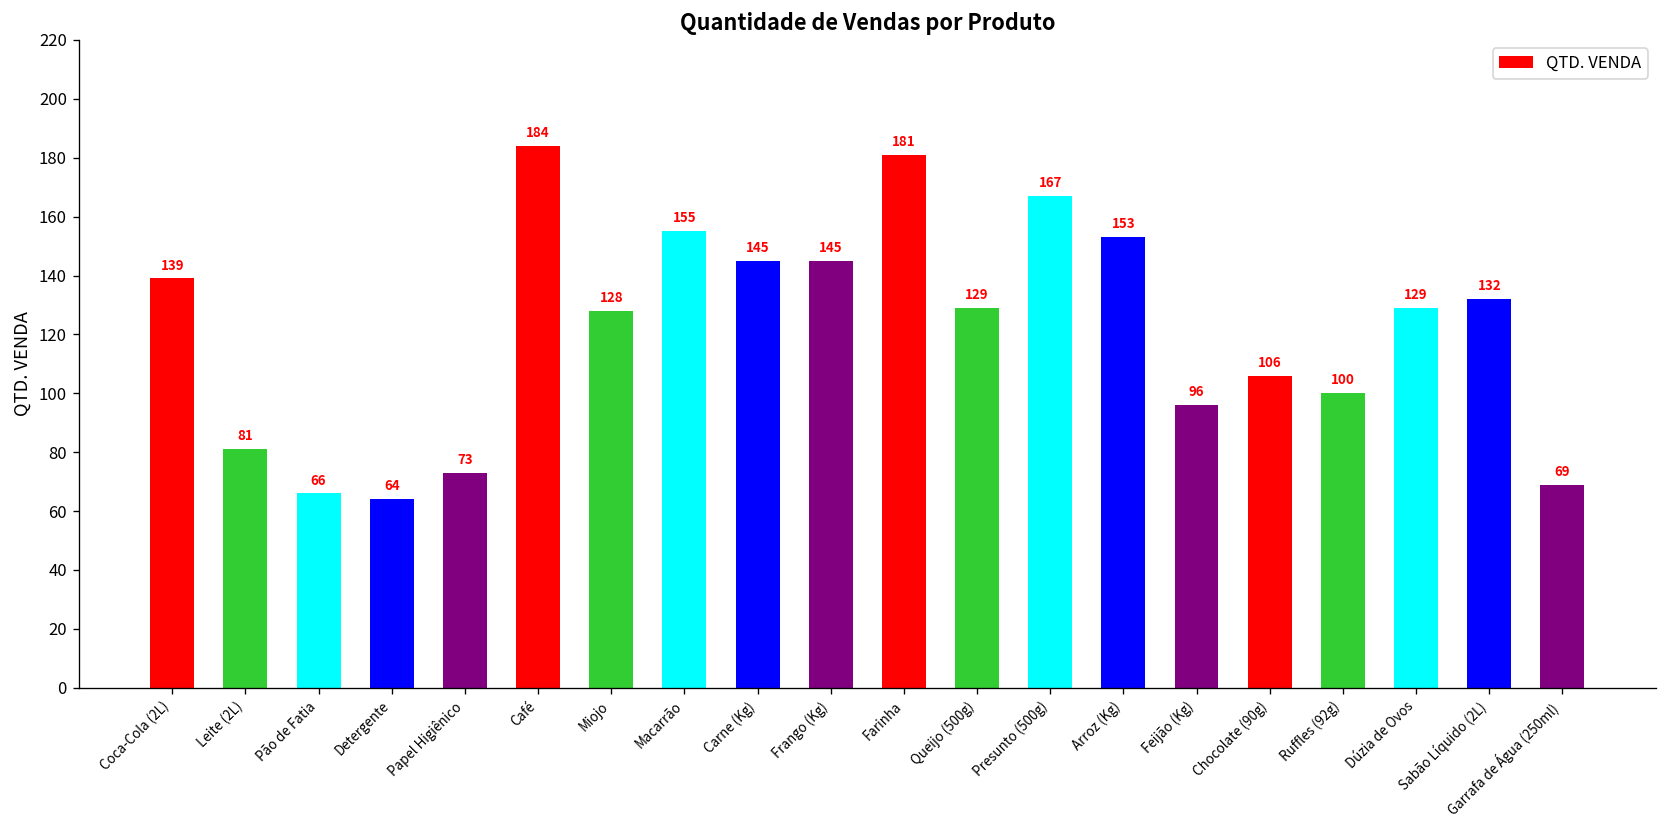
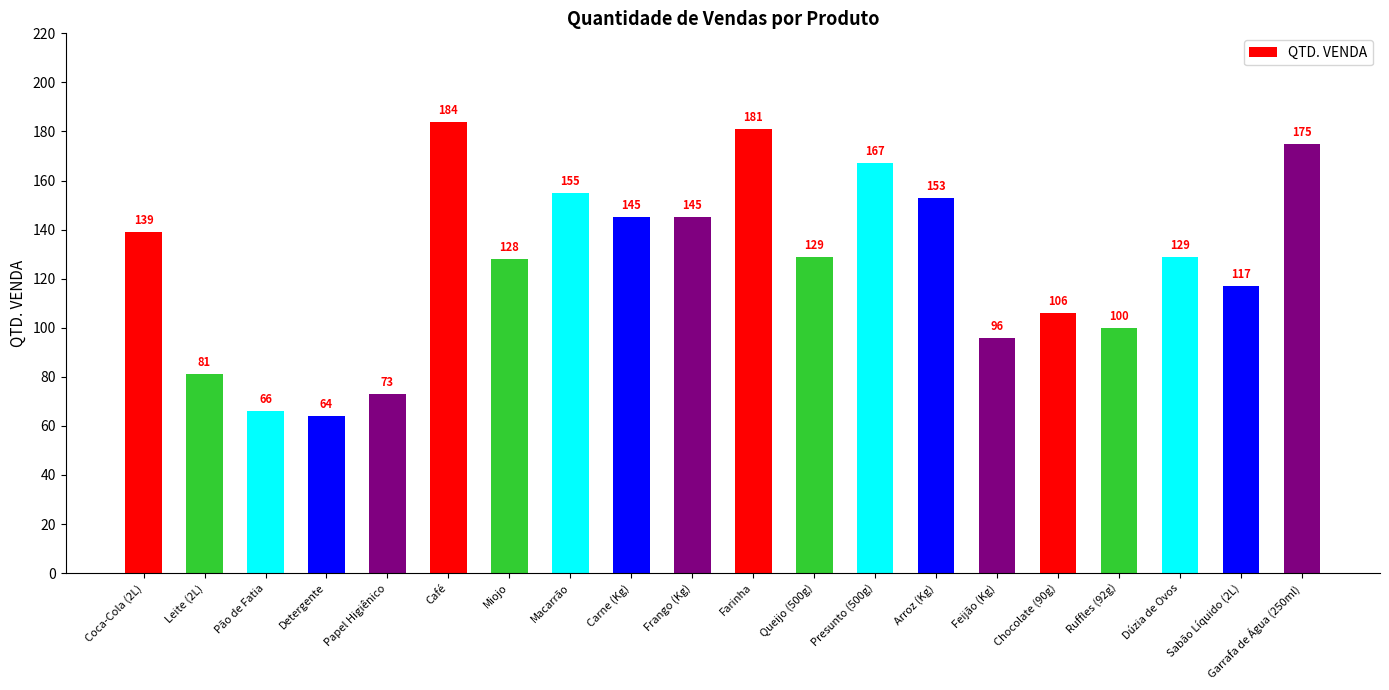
Sabão Líquido (2L): 132 -> 117
Garrafa de Água (250ml): 69 -> 175
